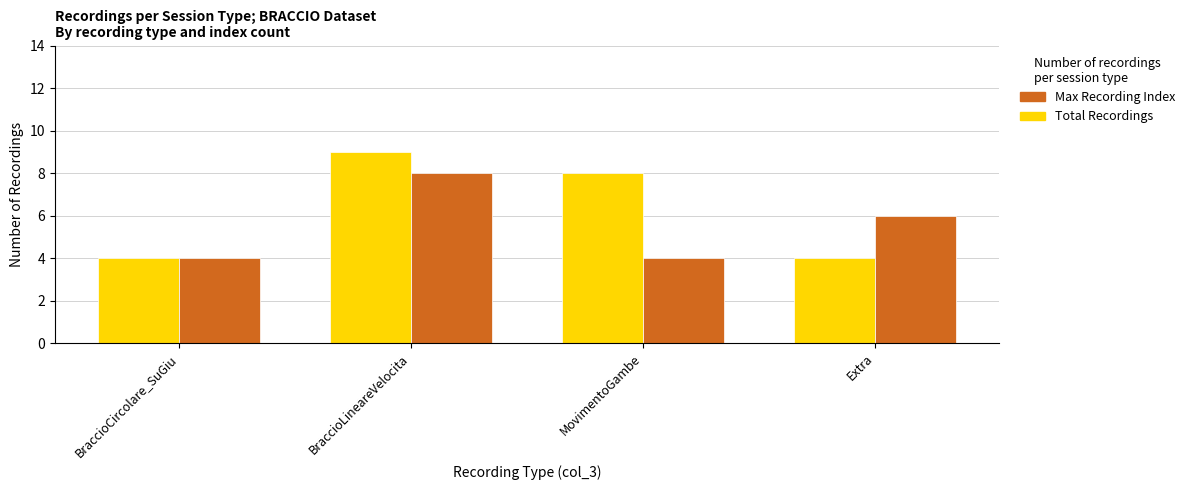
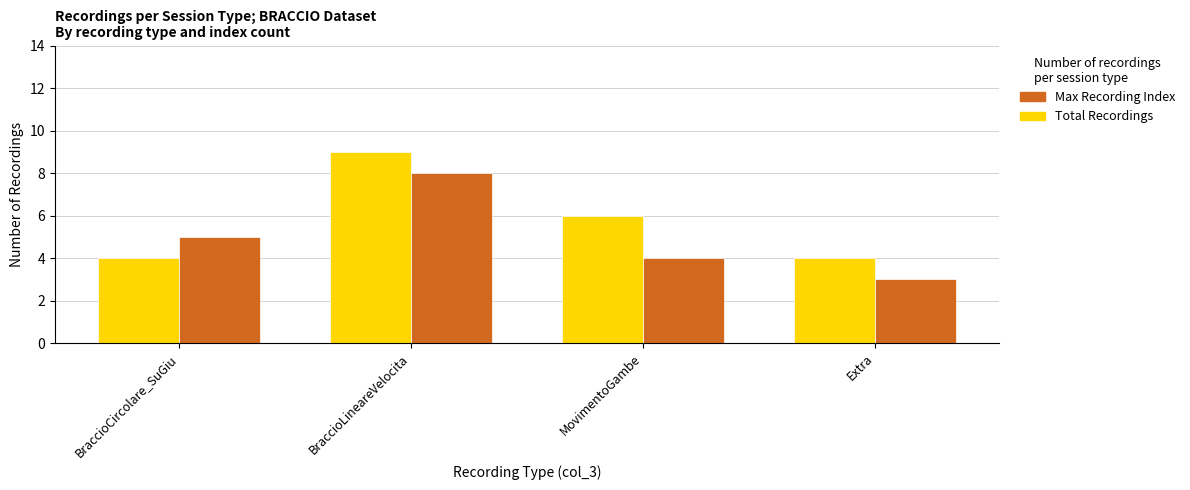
Max Recording Index, BraccioCircolare_SuGiu: 4 -> 5
Total Recordings, MovimentoGambe: 8 -> 6
Max Recording Index, Extra: 6 -> 3
